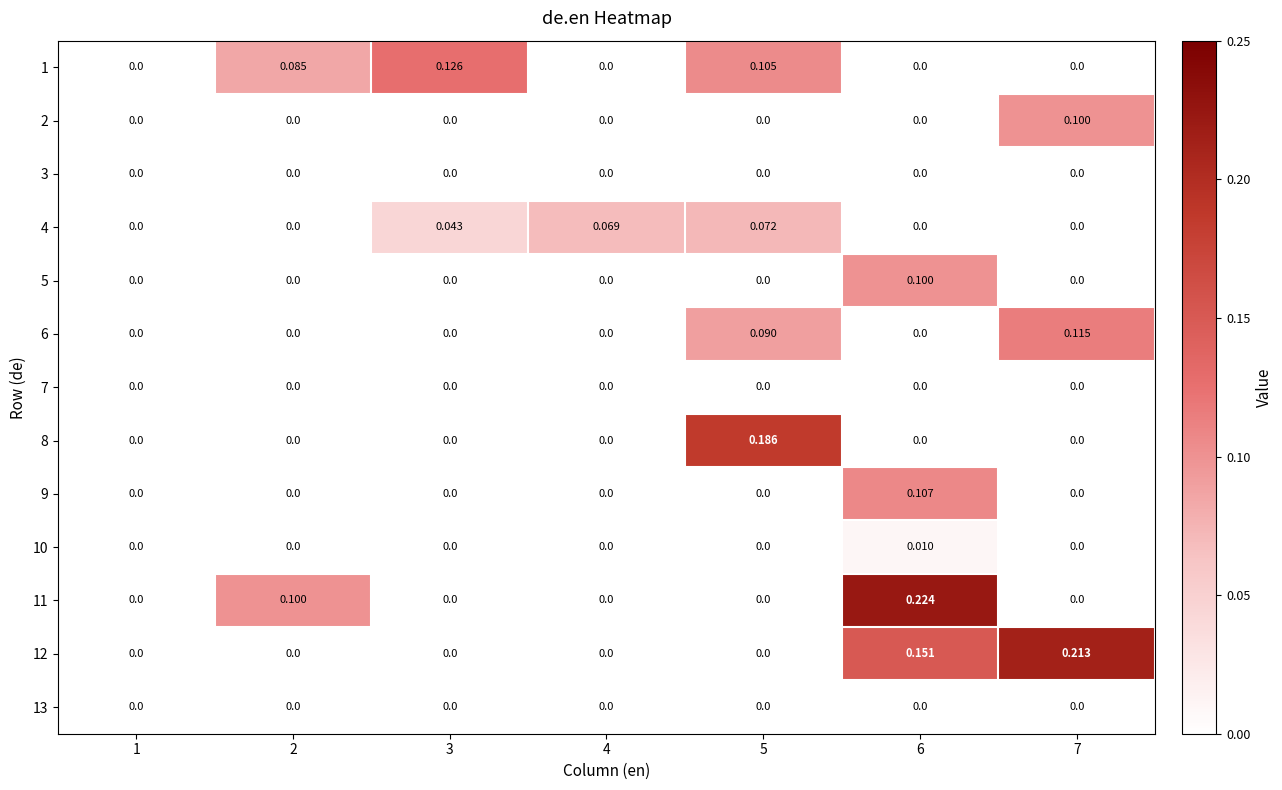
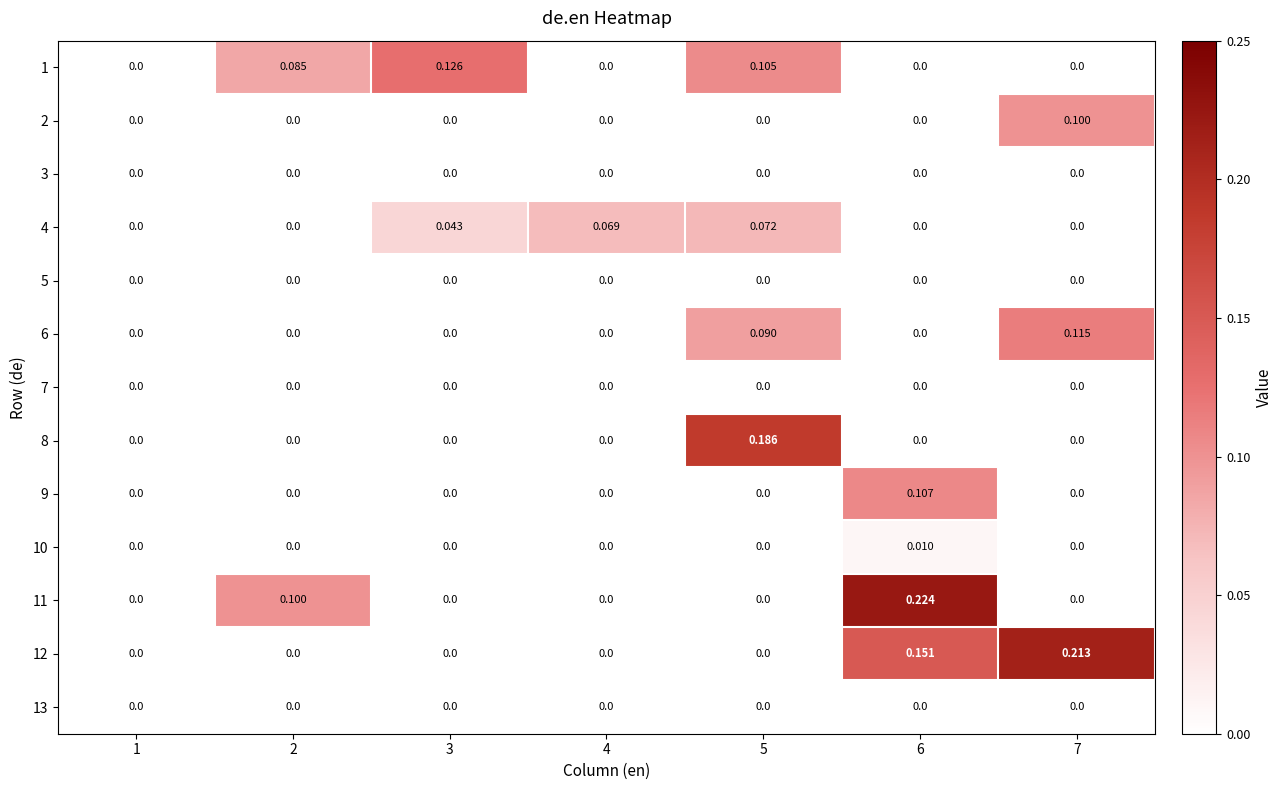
5, 6: 0.100 -> 0.0
